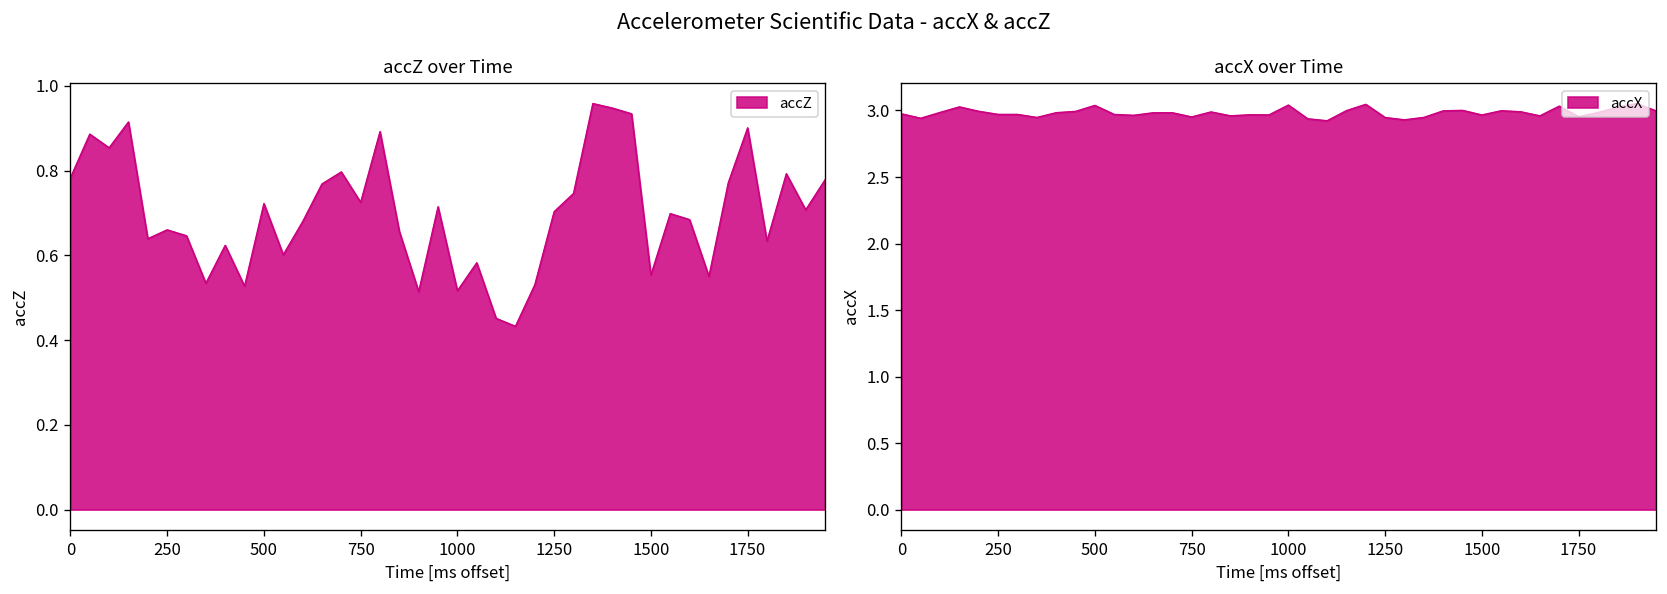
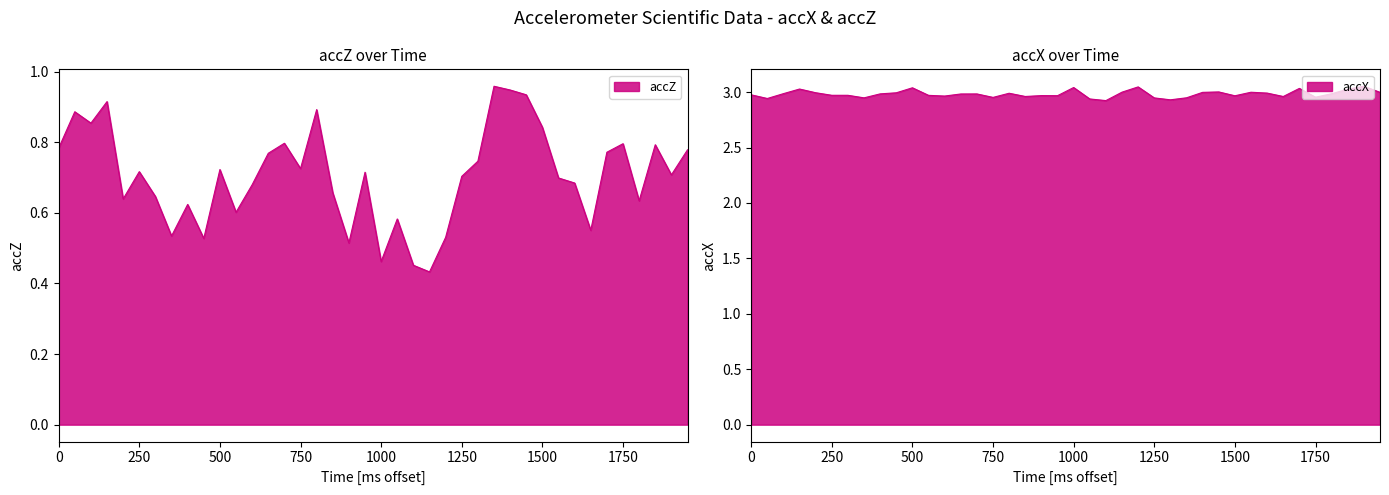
accZ over Time, 250: 0.66 -> 0.72
accZ over Time, 1000: 0.52 -> 0.46
accZ over Time, 1500: 0.55 -> 0.84
accZ over Time, 1750: 0.90 -> 0.80
